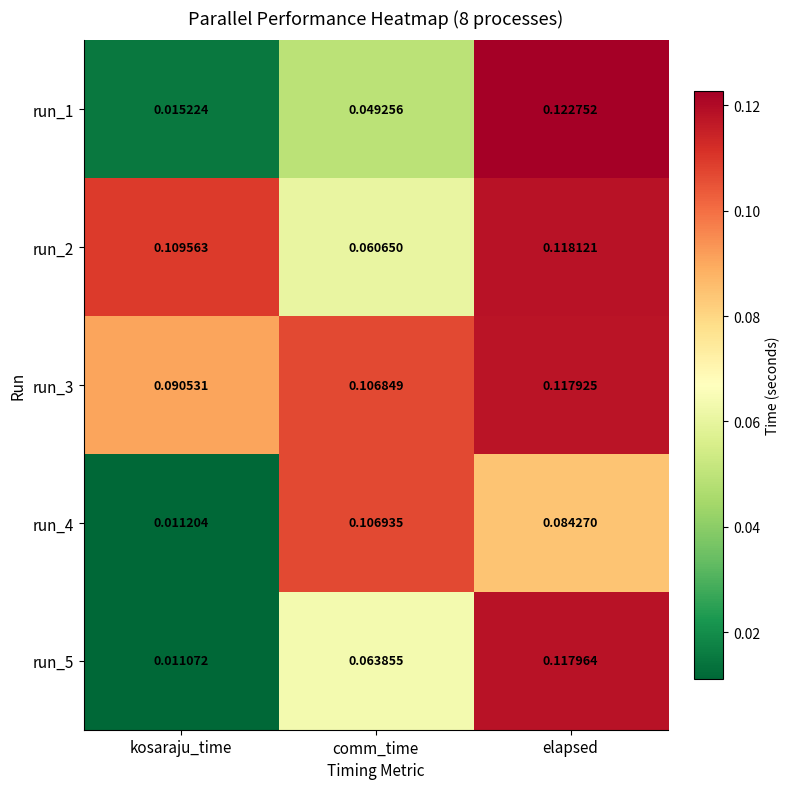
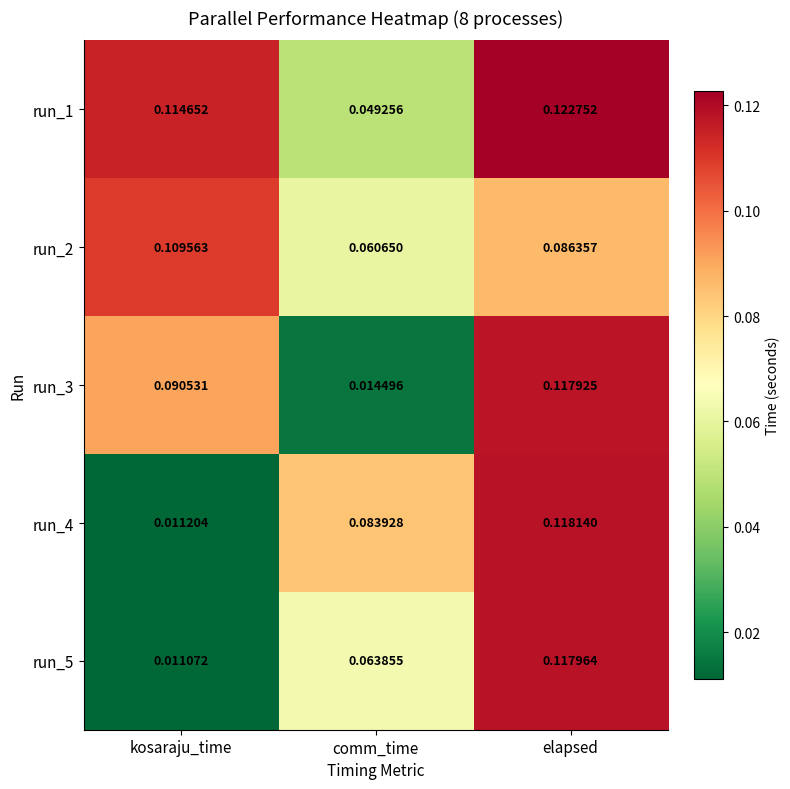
run_1, kosaraju_time: 0.015224 -> 0.114652
run_2, elapsed: 0.118121 -> 0.086357
run_3, comm_time: 0.106849 -> 0.014496
run_4, comm_time: 0.106935 -> 0.083928
run_4, elapsed: 0.084270 -> 0.118140
